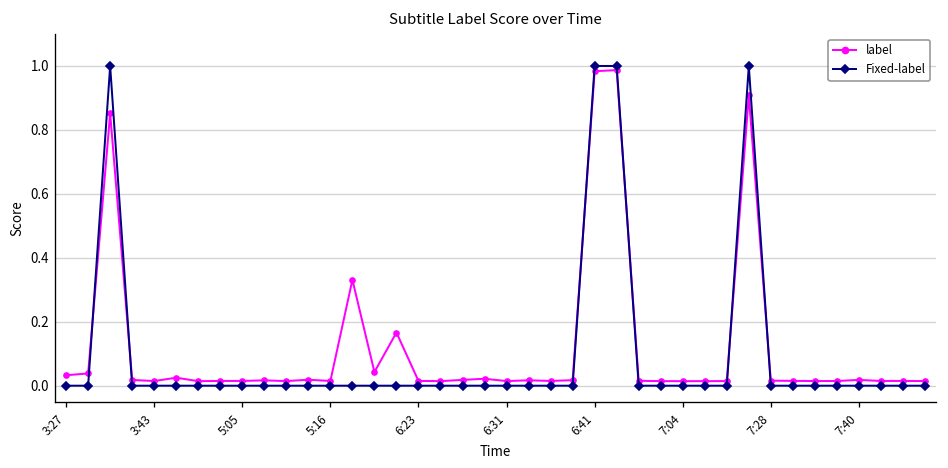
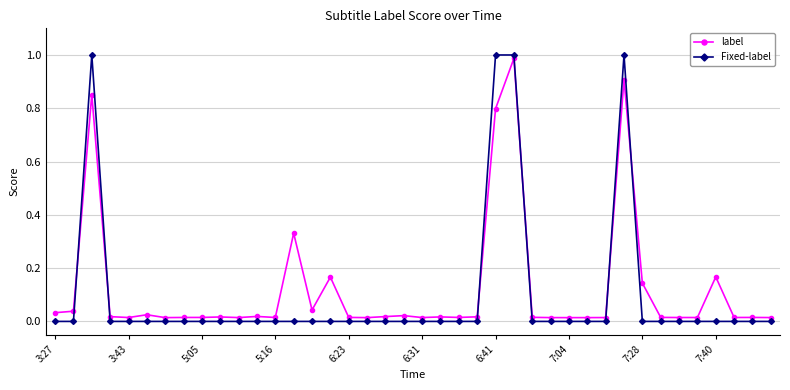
label, 6:41: 0.98 -> 0.80
label, 7:28: 0.02 -> 0.14
label, 7:40: 0.02 -> 0.17
